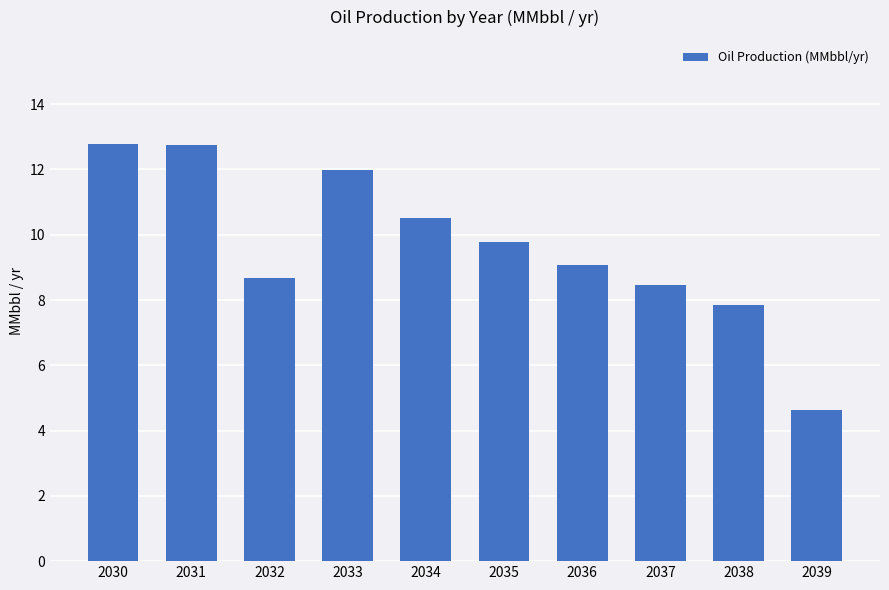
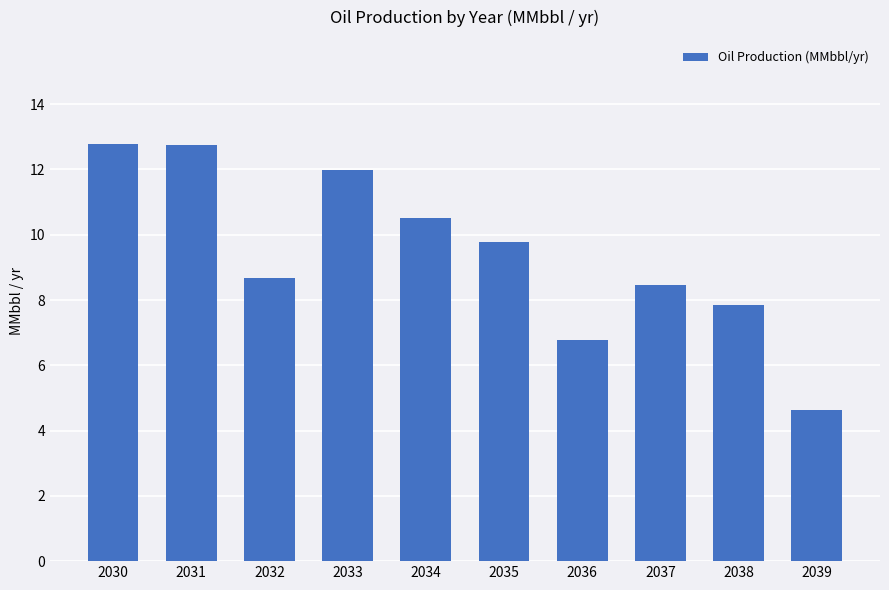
2036: 9.1 -> 6.8
